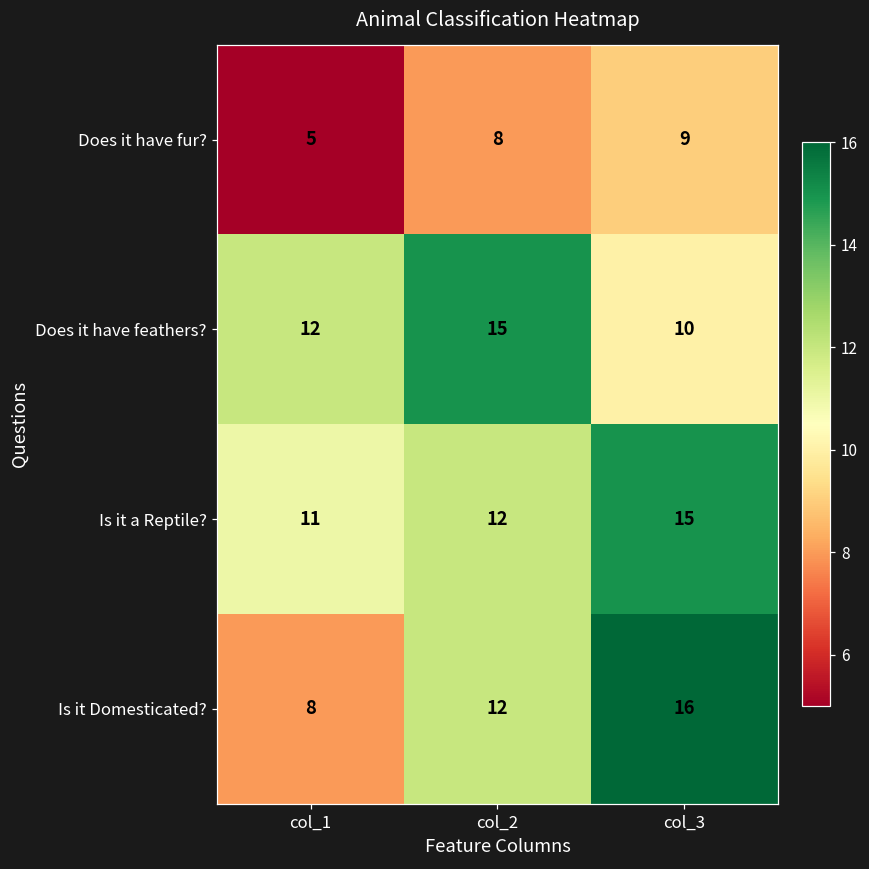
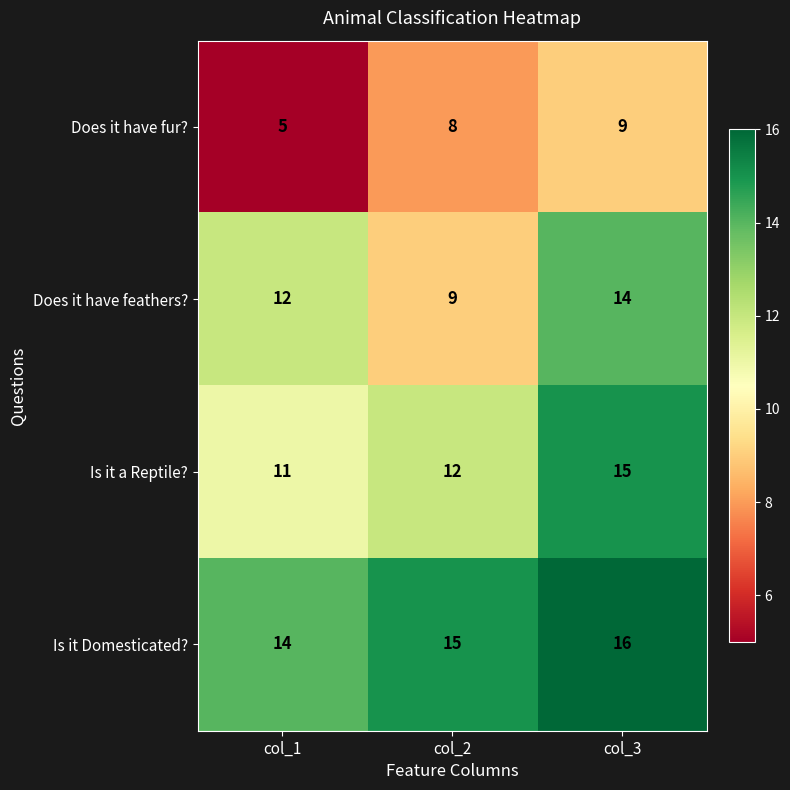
Does it have feathers?, col_2: 15 -> 9
Does it have feathers?, col_3: 10 -> 14
Is it Domesticated?, col_1: 8 -> 14
Is it Domesticated?, col_2: 12 -> 15
